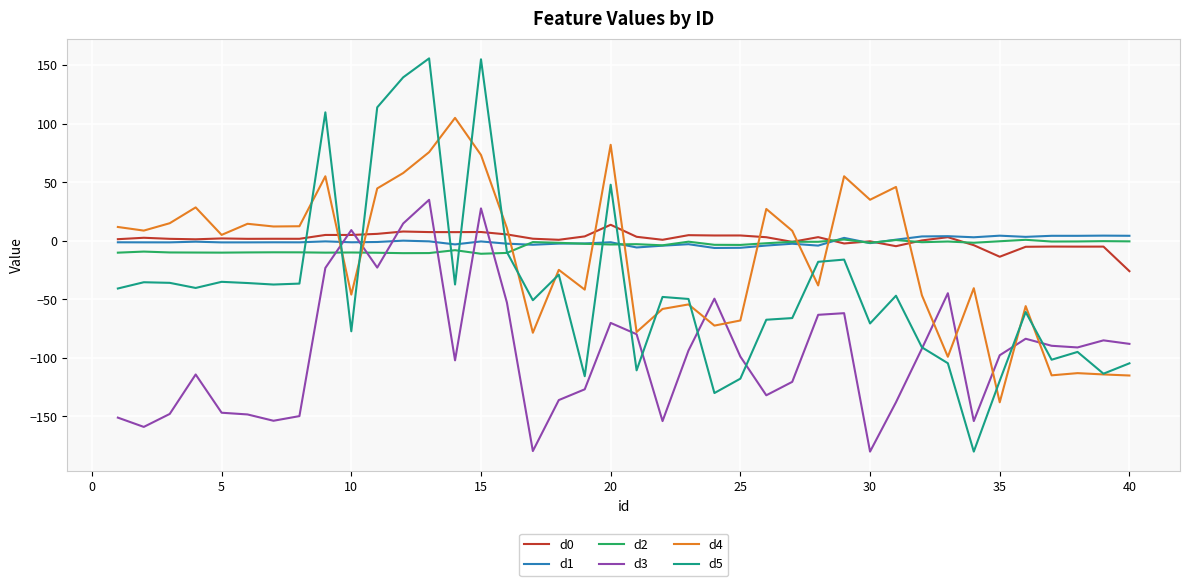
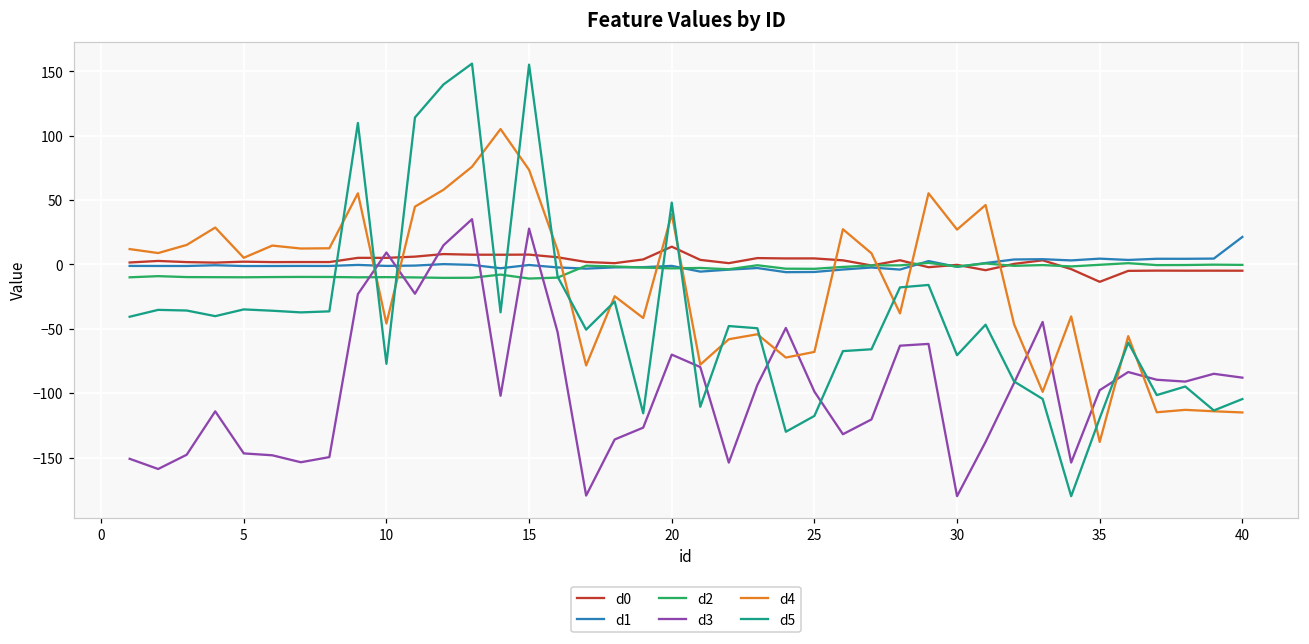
d4, 20: 82 -> 39
d4, 30: 35 -> 27
d0, 40: -26 -> -5
d1, 40: 4 -> 21
